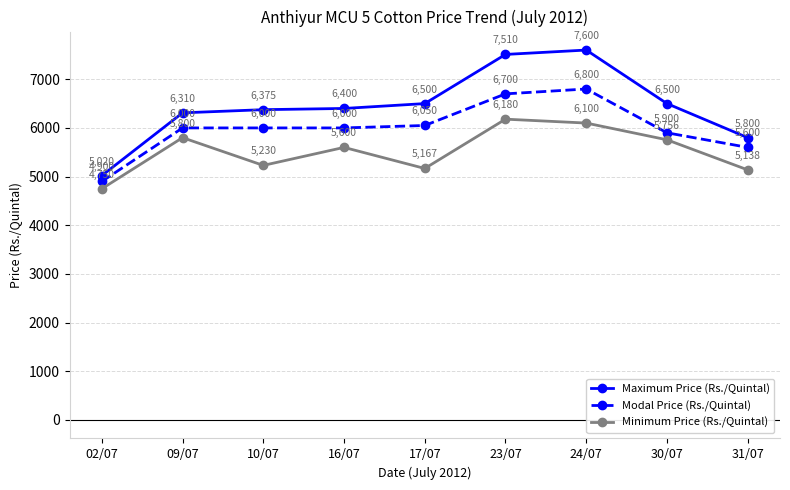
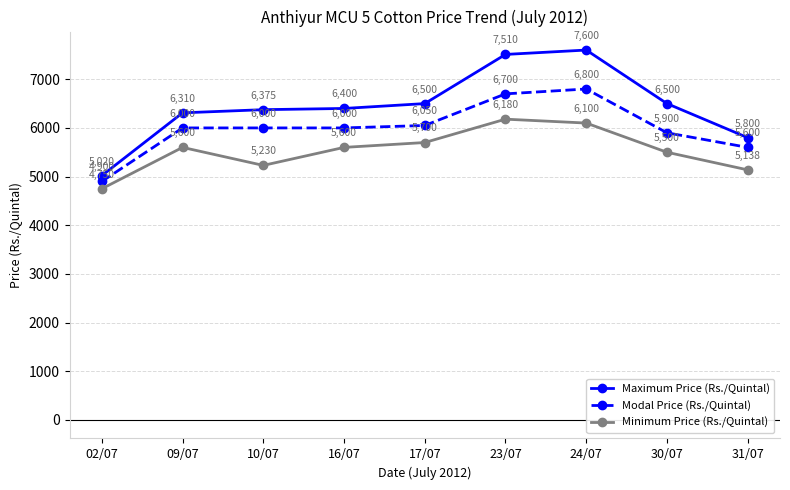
Minimum Price (Rs./Quintal), 09/07: 5,800 -> 5,600
Minimum Price (Rs./Quintal), 17/07: 5,167 -> 5,700
Minimum Price (Rs./Quintal), 30/07: 5,756 -> 5,500
